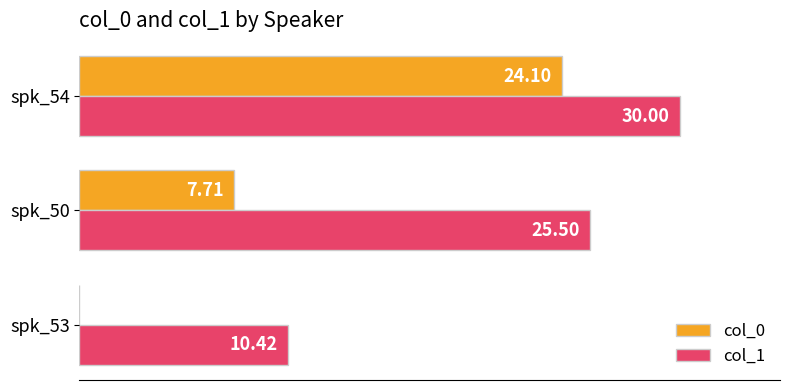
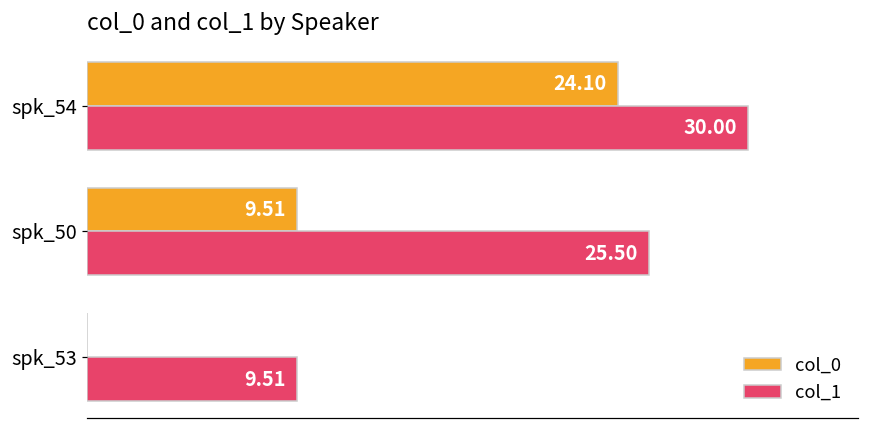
col_0, spk_50: 7.71 -> 9.51
col_1, spk_53: 10.42 -> 9.51
